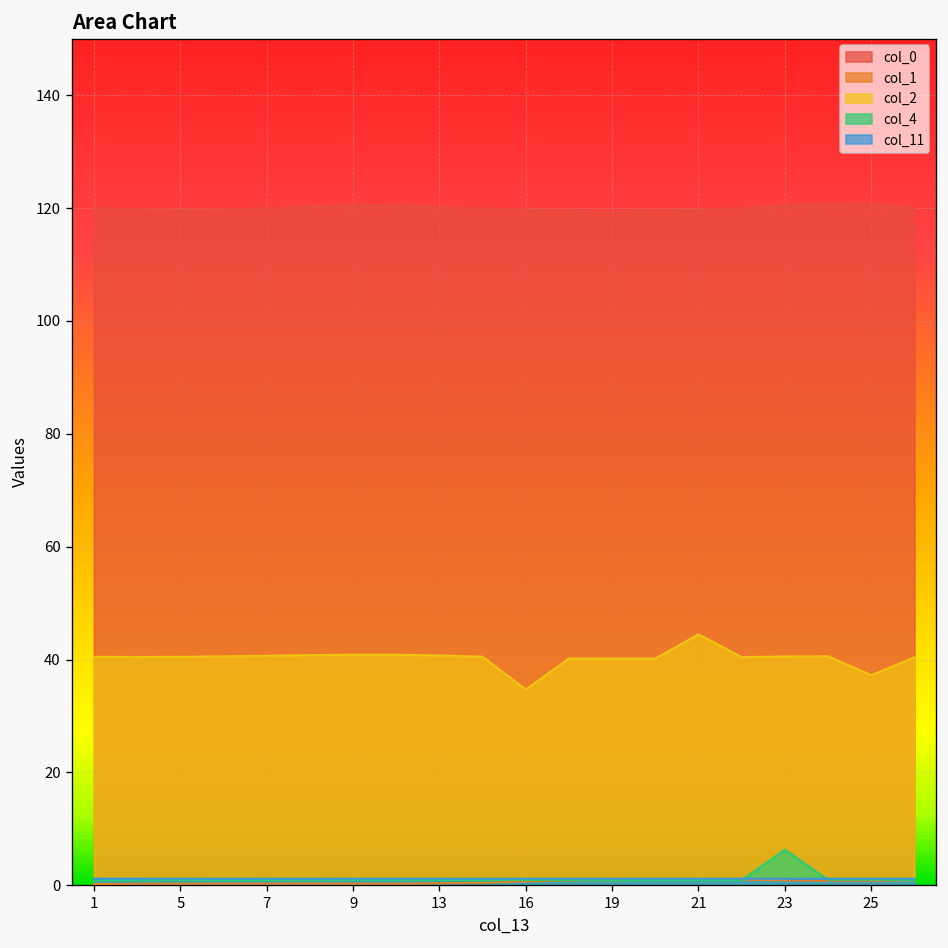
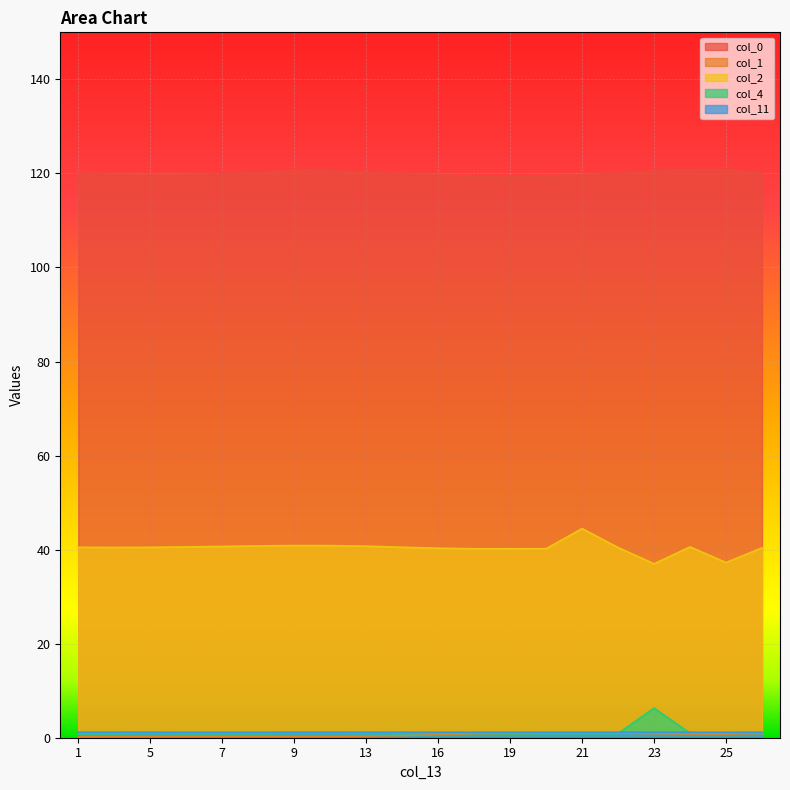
col_2, 16: 35 -> 40
col_2, 23: 41 -> 37
